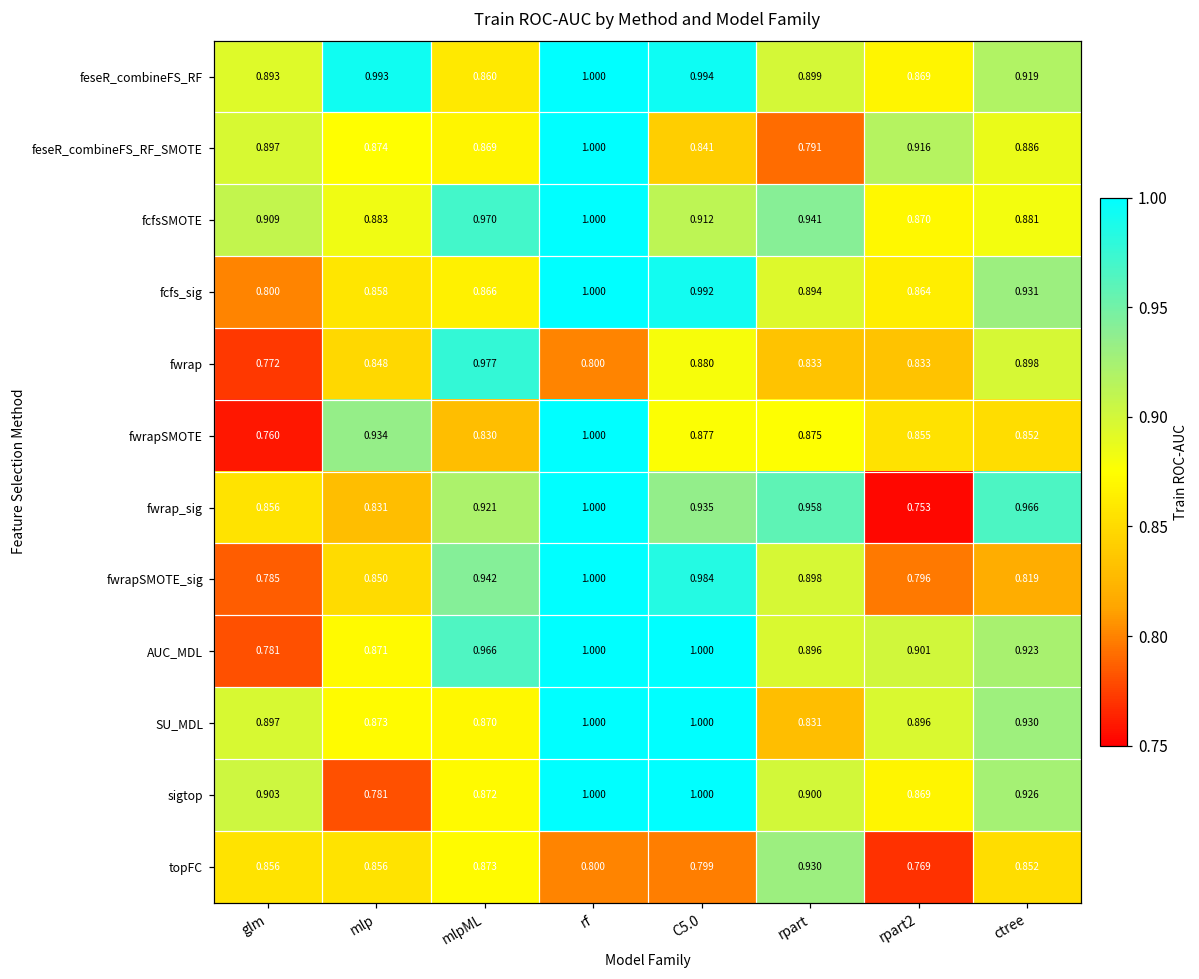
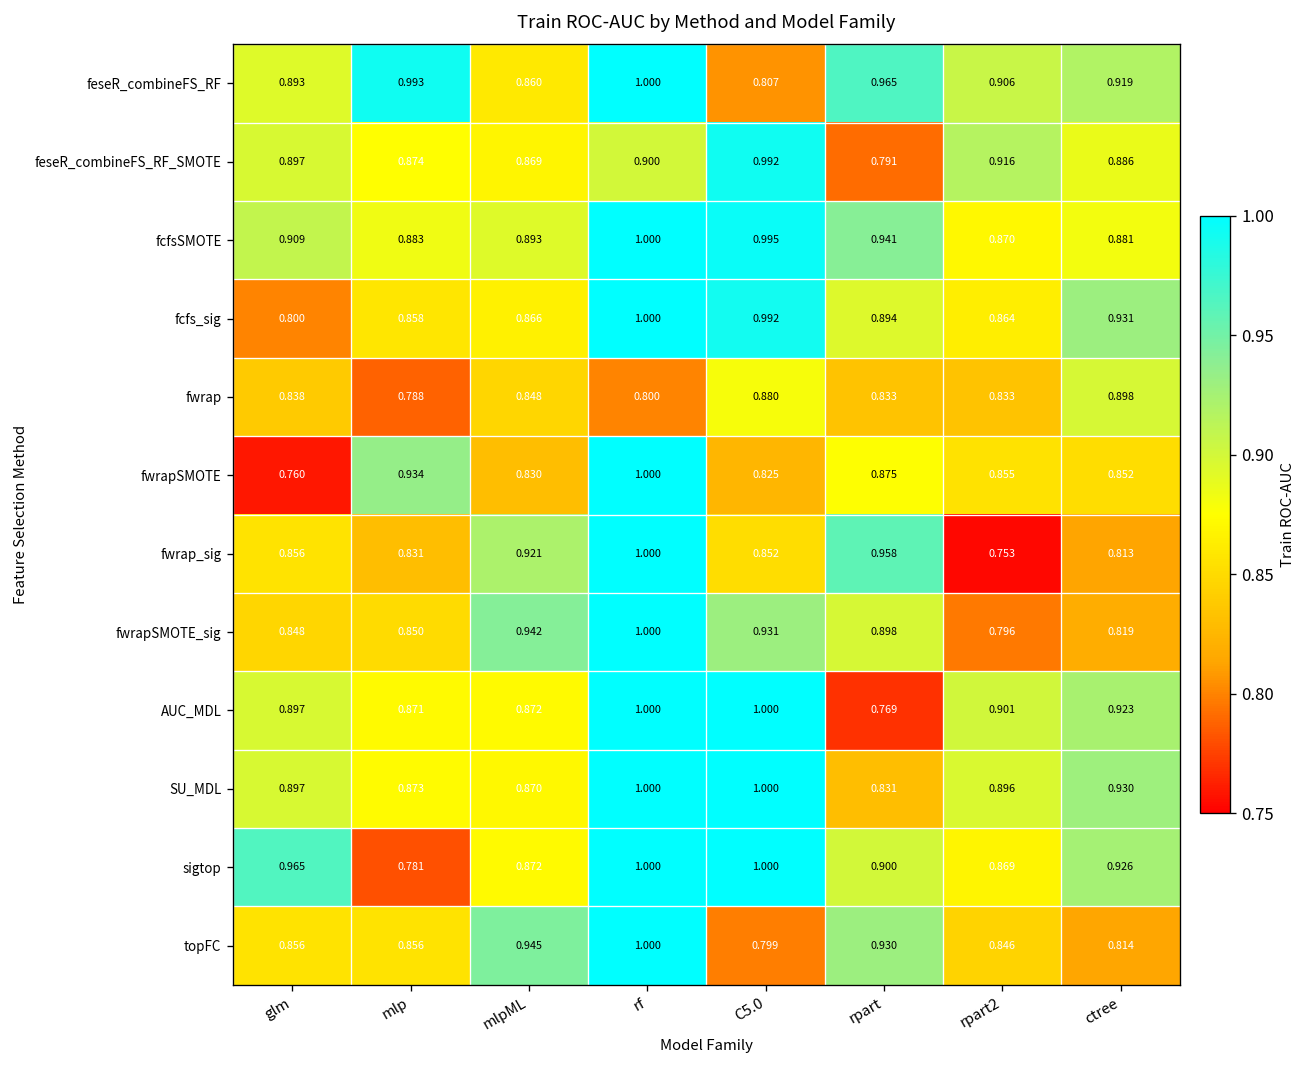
feseR_combineFS_RF, C5.0: 0.994 -> 0.807
feseR_combineFS_RF, rpart: 0.899 -> 0.965
feseR_combineFS_RF, rpart2: 0.869 -> 0.906
feseR_combineFS_RF_SMOTE, rf: 1.000 -> 0.900
feseR_combineFS_RF_SMOTE, C5.0: 0.841 -> 0.992
fcfsSMOTE, mlpML: 0.970 -> 0.893
fcfsSMOTE, C5.0: 0.912 -> 0.995
fwrap, glm: 0.772 -> 0.838
fwrap, mlp: 0.848 -> 0.788
fwrap, mlpML: 0.977 -> 0.848
fwrapSMOTE, C5.0: 0.877 -> 0.825
fwrap_sig, C5.0: 0.935 -> 0.852
fwrap_sig, ctree: 0.966 -> 0.813
fwrapSMOTE_sig, glm: 0.785 -> 0.848
fwrapSMOTE_sig, C5.0: 0.984 -> 0.931
AUC_MDL, glm: 0.781 -> 0.897
AUC_MDL, mlpML: 0.966 -> 0.872
AUC_MDL, rpart: 0.896 -> 0.769
sigtop, glm: 0.903 -> 0.965
topFC, mlpML: 0.873 -> 0.945
topFC, rf: 0.800 -> 1.000
topFC, rpart2: 0.769 -> 0.846
topFC, ctree: 0.852 -> 0.814
